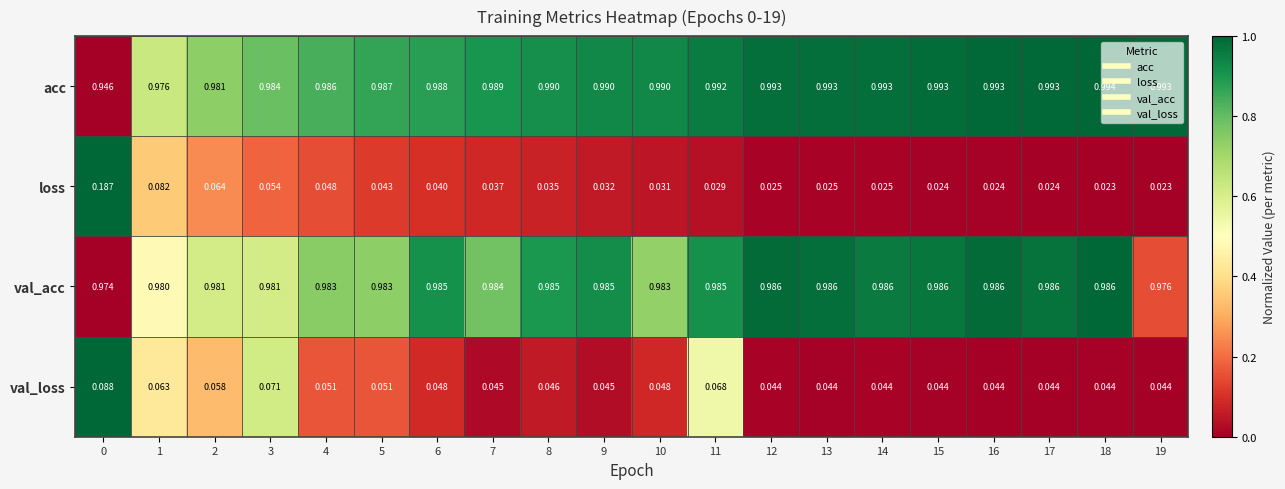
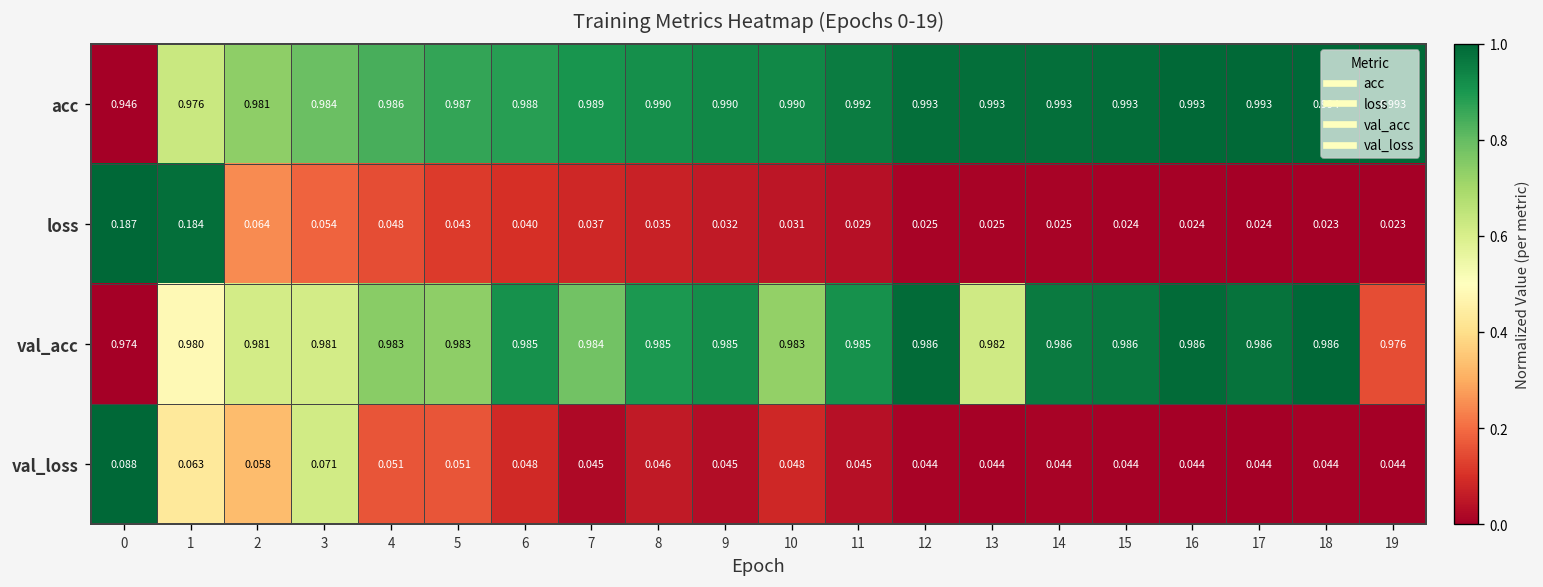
loss, 1: 0.082 -> 0.184
val_acc, 13: 0.986 -> 0.982
val_loss, 11: 0.068 -> 0.045
